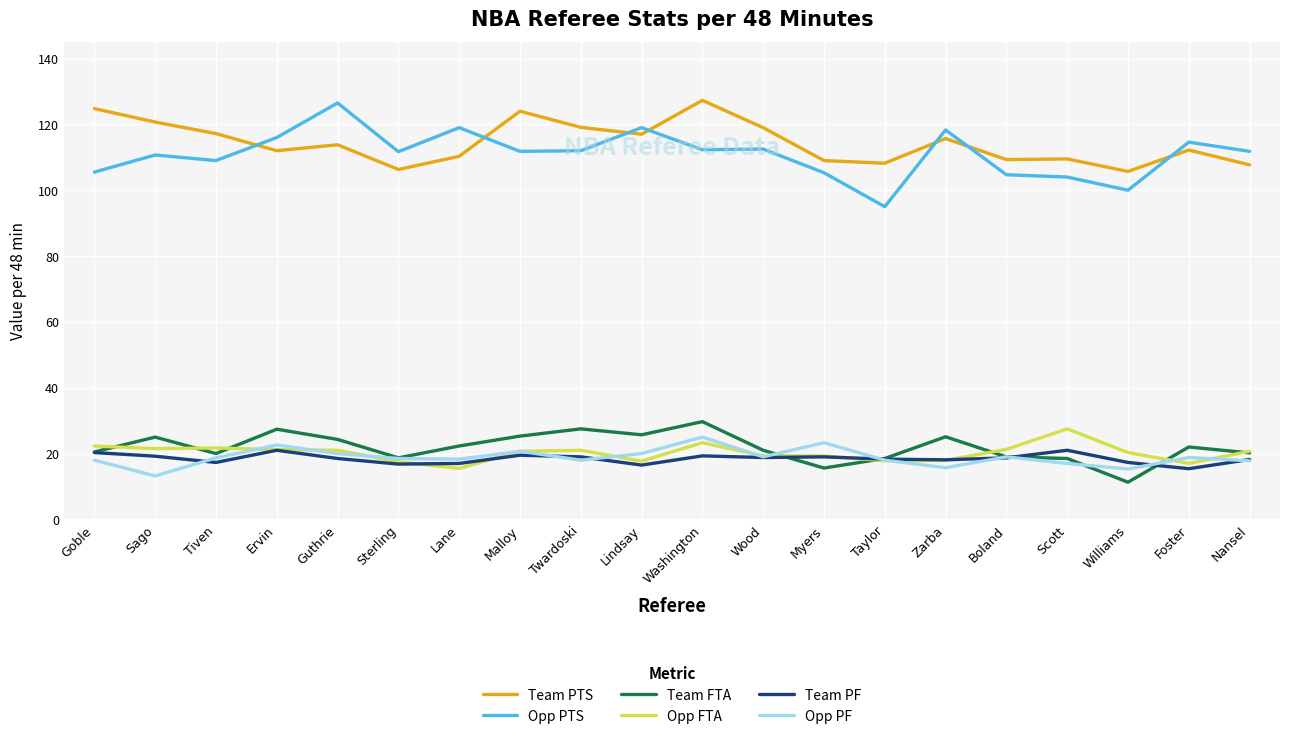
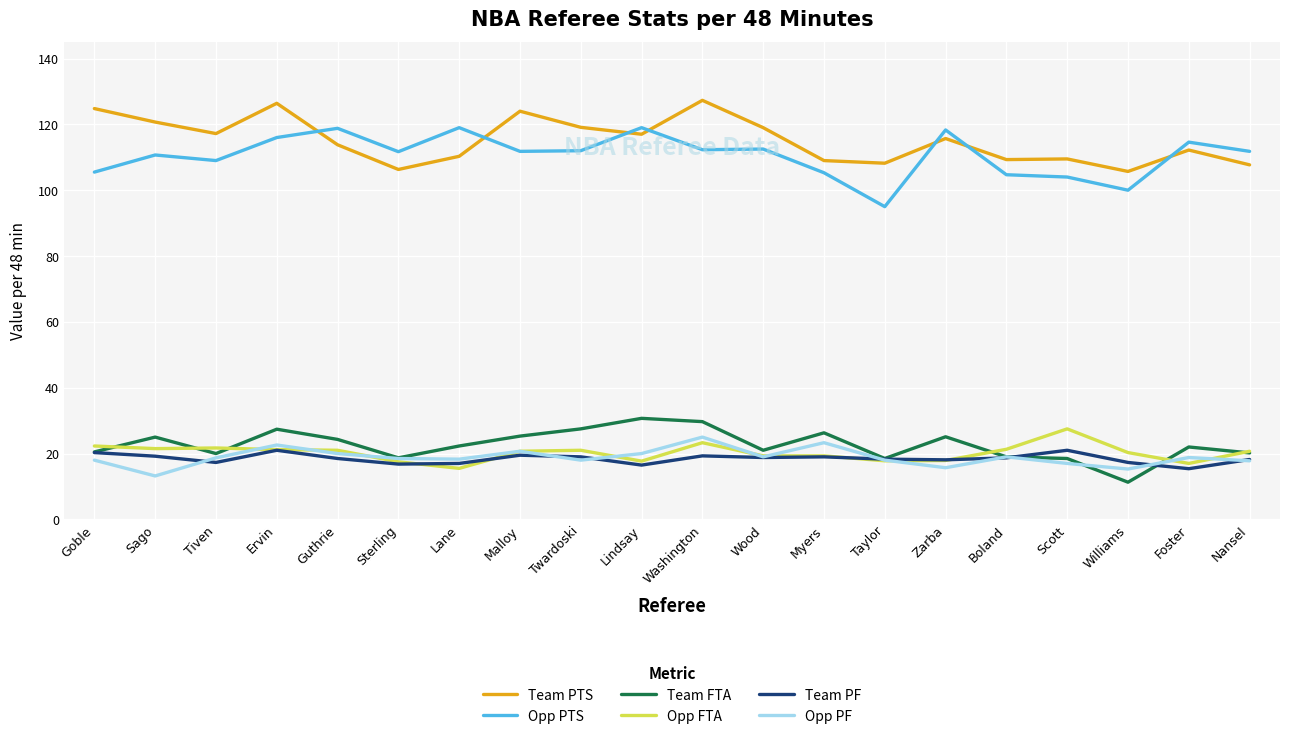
Team PTS, Ervin: 112 -> 126
Opp PTS, Guthrie: 127 -> 119
Team FTA, Lindsay: 26 -> 31
Team FTA, Myers: 16 -> 26
